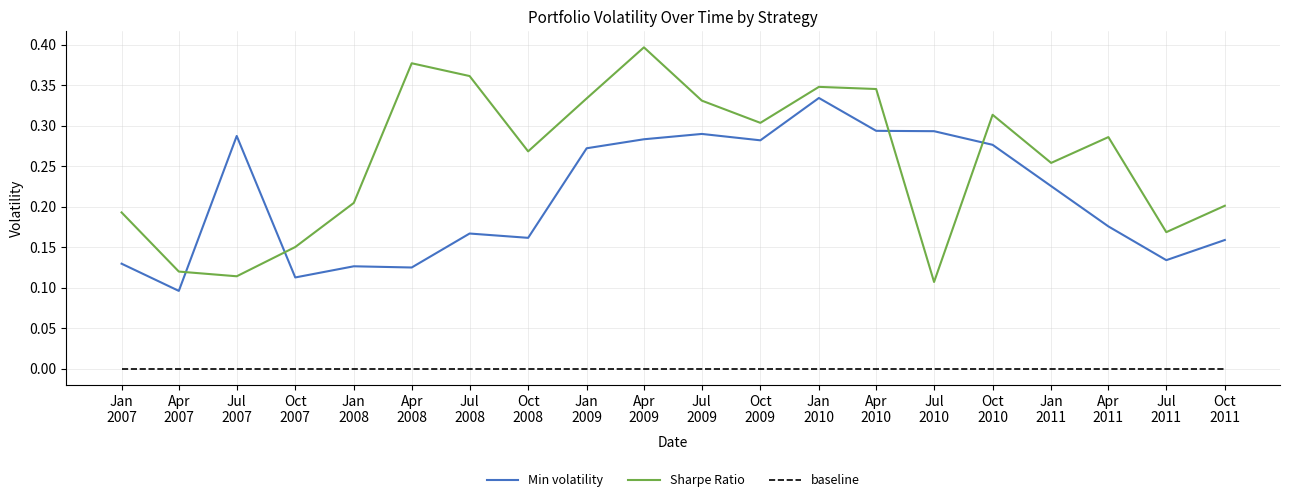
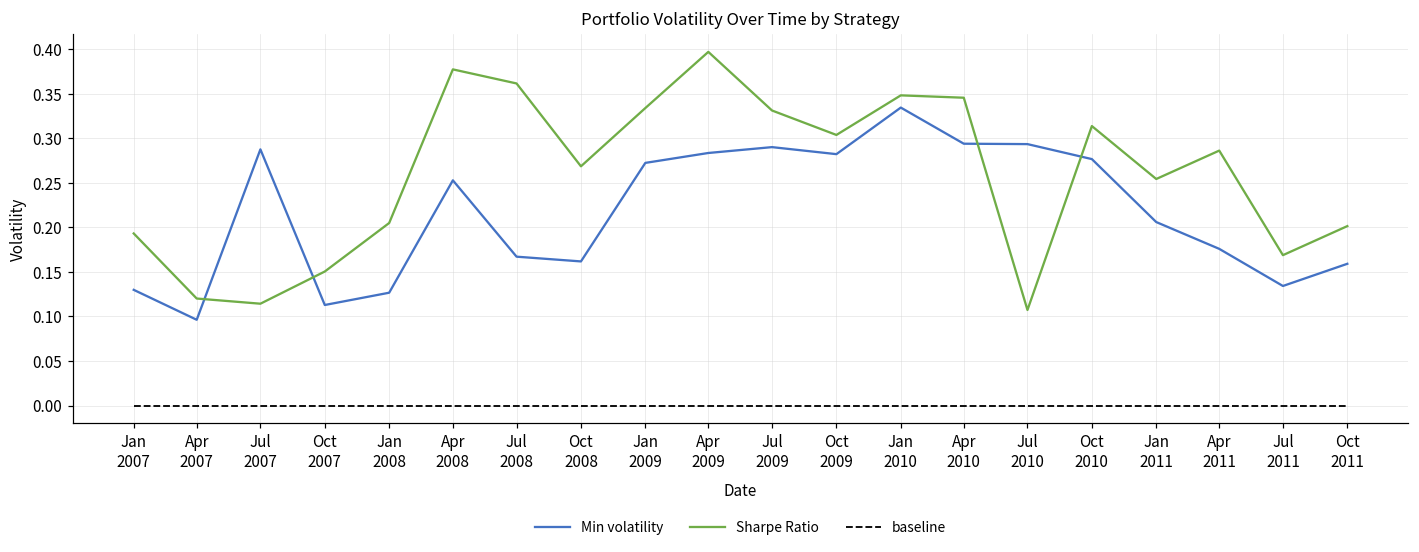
Min volatility, Apr 2008: 0.13 -> 0.25
Min volatility, Jan 2011: 0.23 -> 0.21
